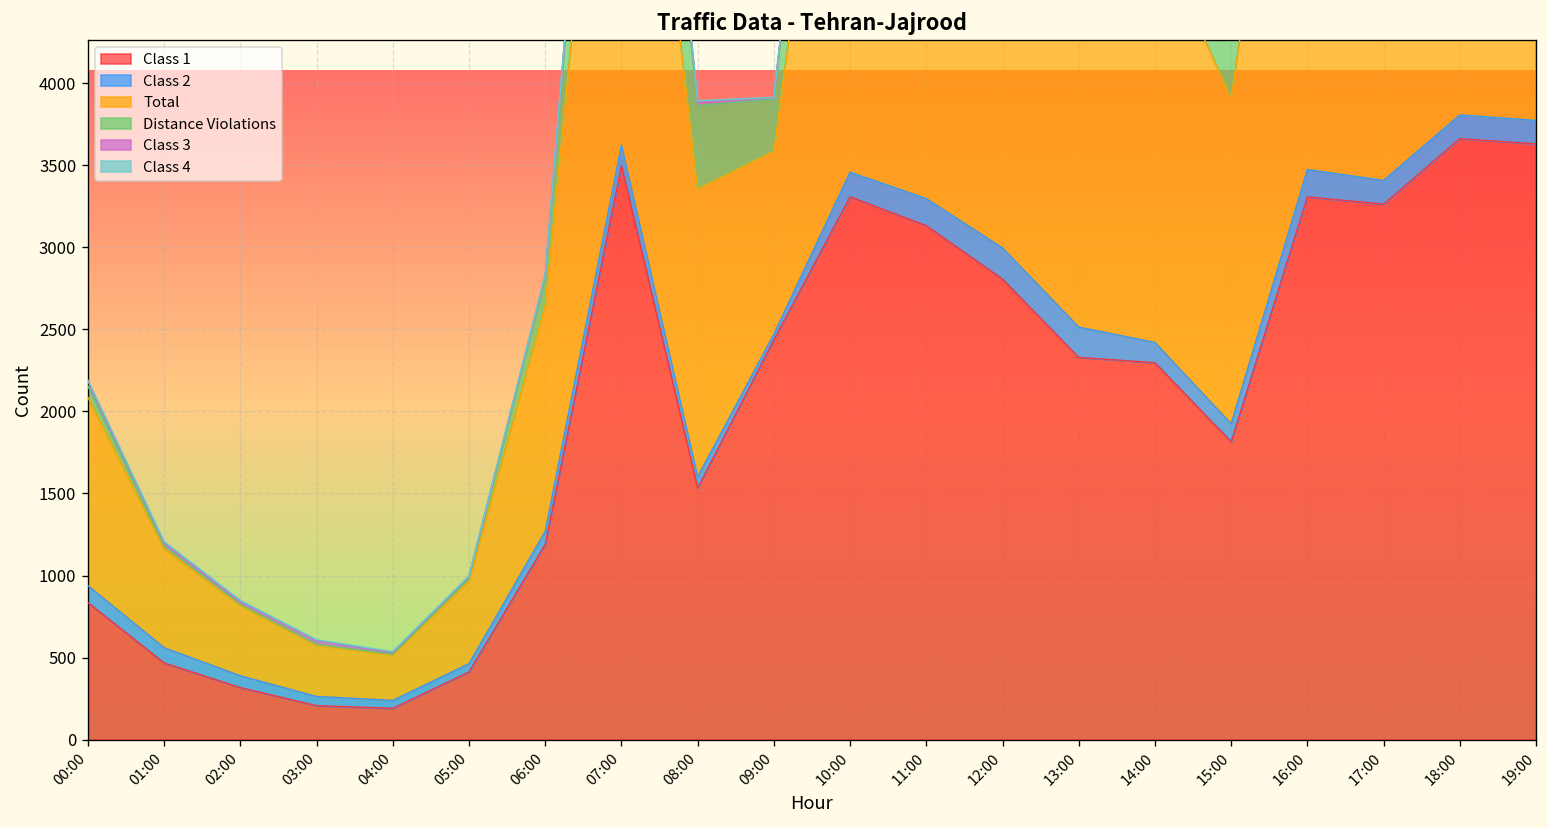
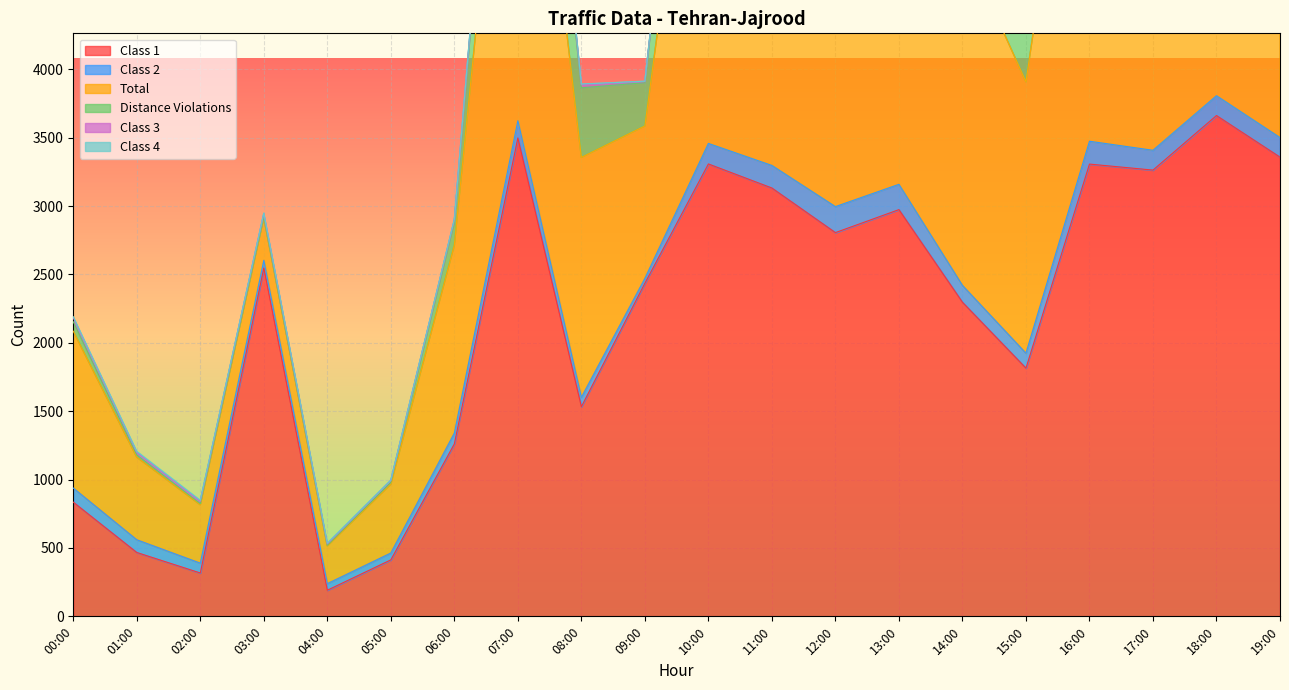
Class 1, 03:00: 210 -> 2550
Class 1, 06:00: 1190 -> 1260
Class 1, 13:00: 2330 -> 2970
Class 1, 19:00: 3630 -> 3360
